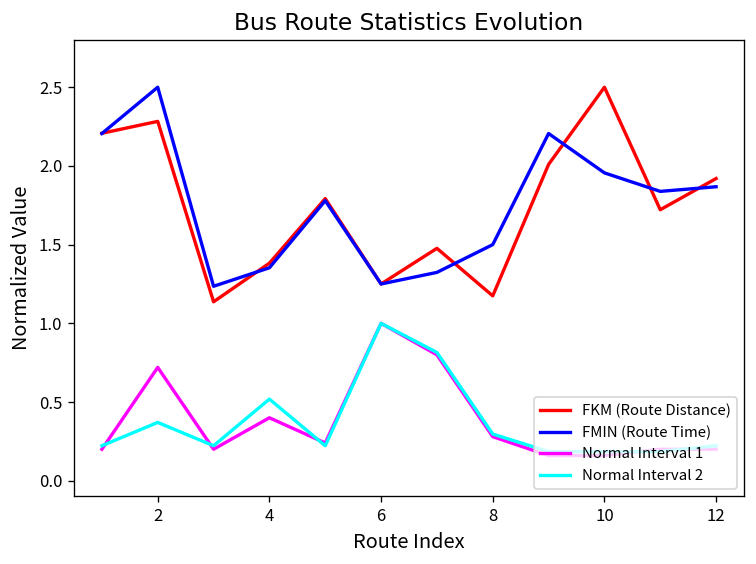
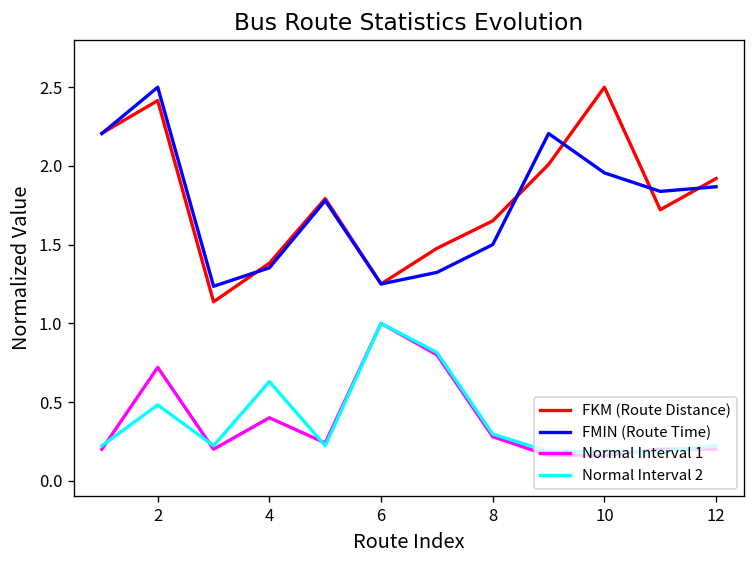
FKM (Route Distance), 2: 2.28 -> 2.42
Normal Interval 2, 2: 0.37 -> 0.48
Normal Interval 2, 4: 0.52 -> 0.63
FKM (Route Distance), 8: 1.17 -> 1.65
